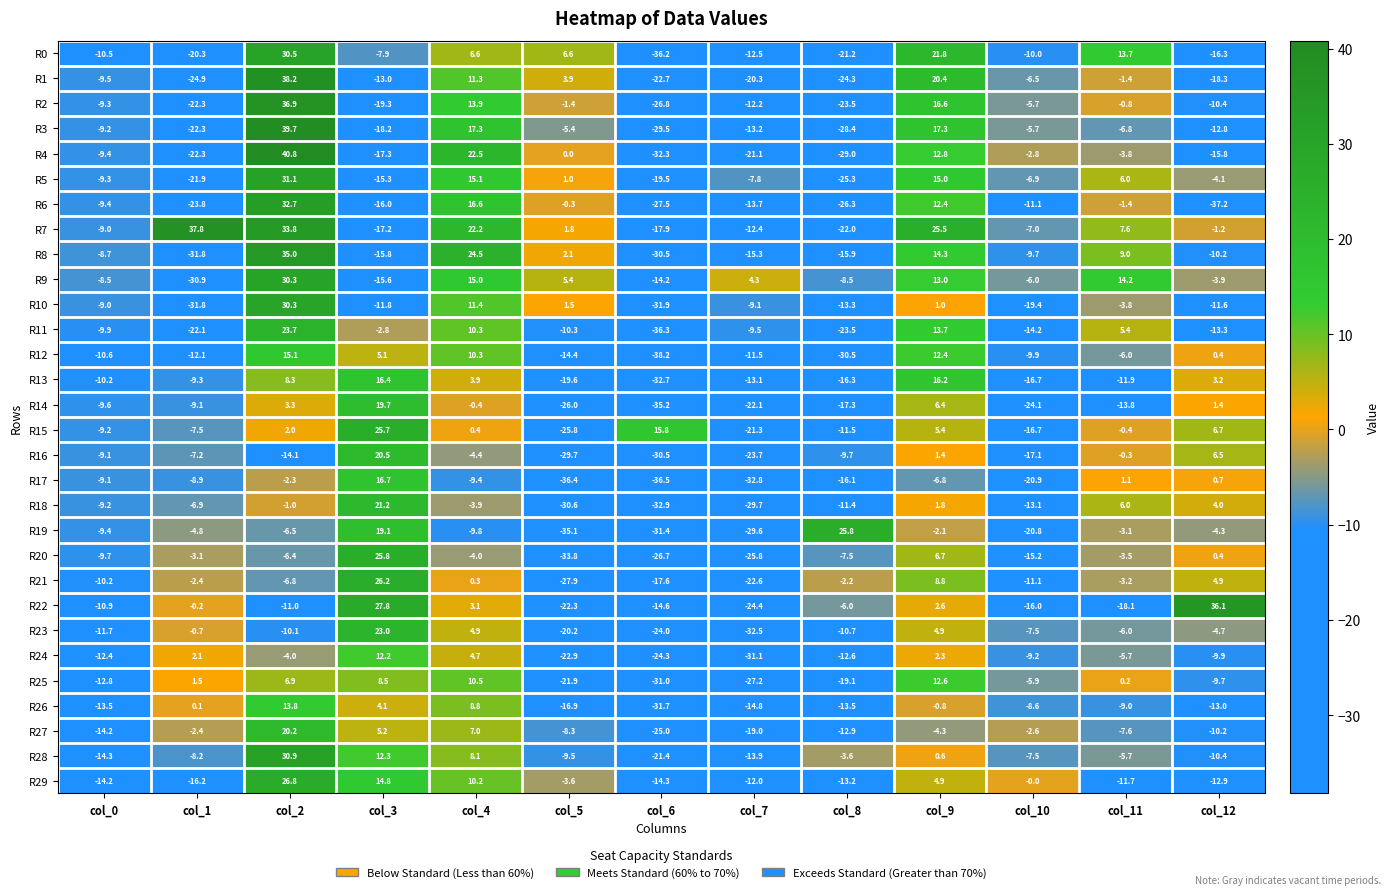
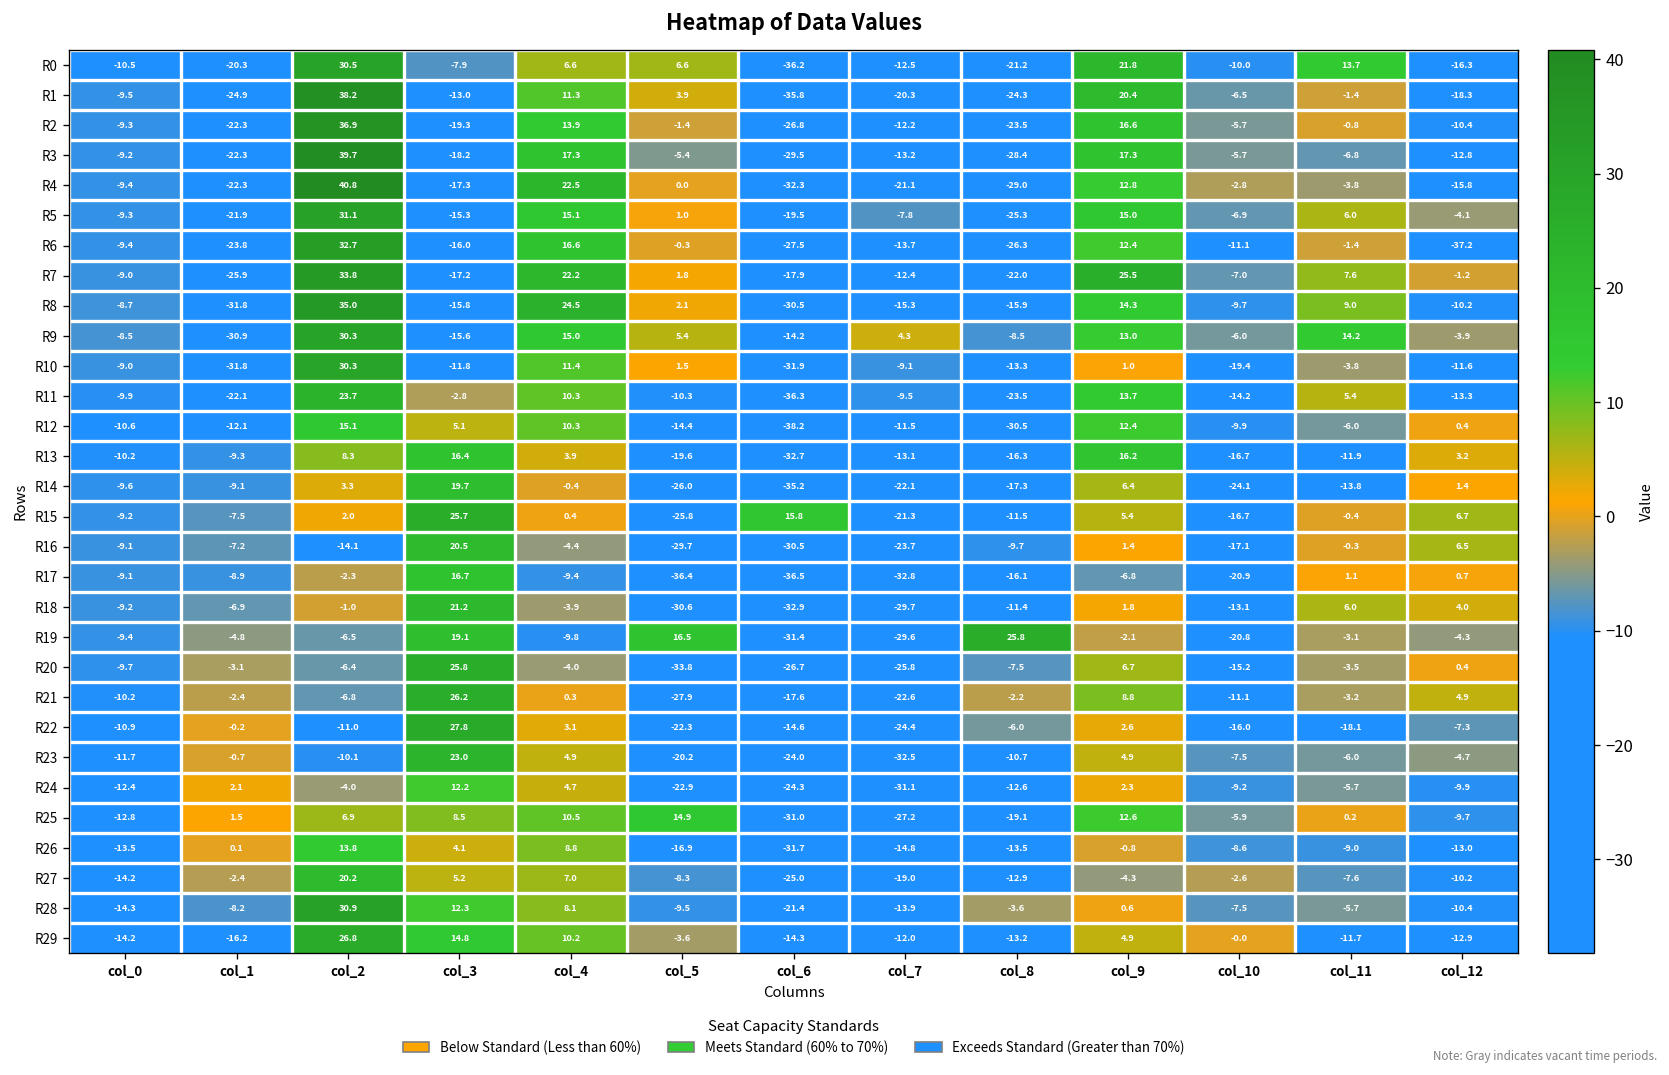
R1, col_6: -22.7 -> -35.8
R7, col_1: 37.8 -> -25.9
R19, col_5: -35.1 -> 16.5
R22, col_12: 36.1 -> -7.3
R25, col_5: -21.9 -> 14.9
